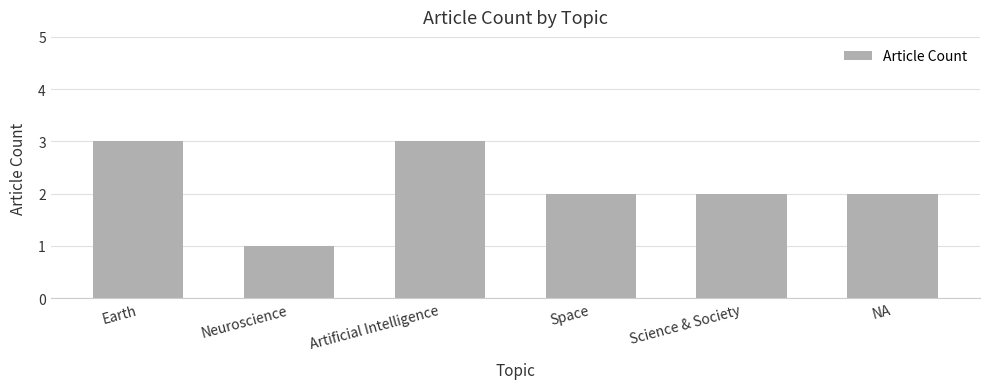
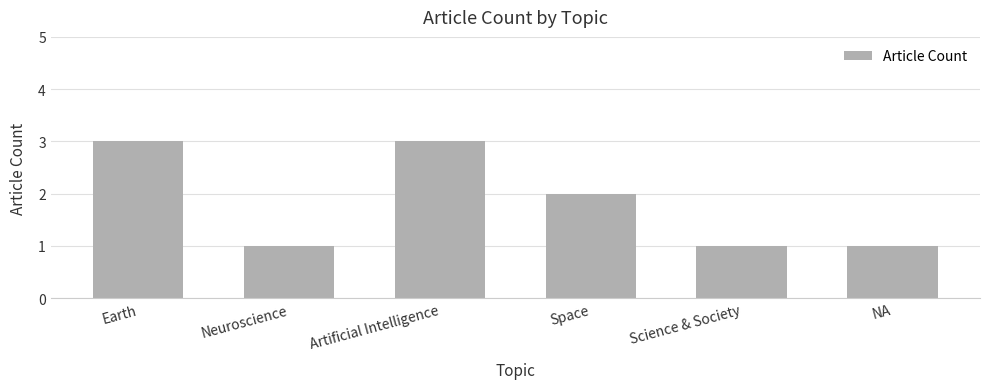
Science & Society: 2 -> 1
NA: 2 -> 1
